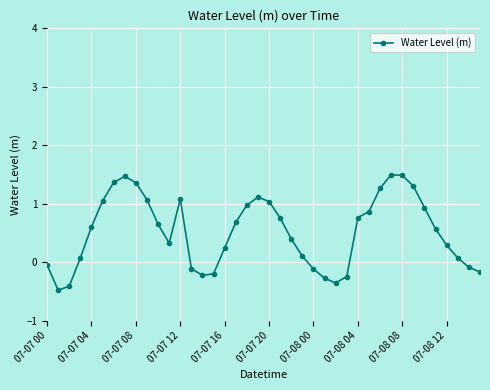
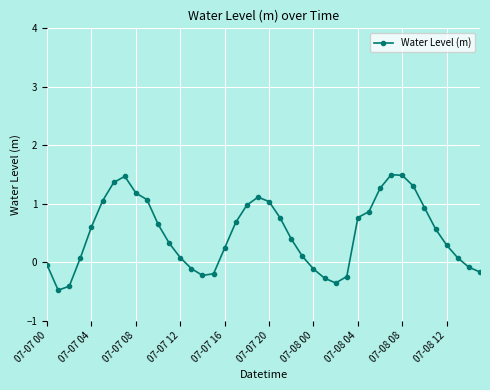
07-07 08: 1.4 -> 1.2
07-07 12: 1.1 -> 0.1
